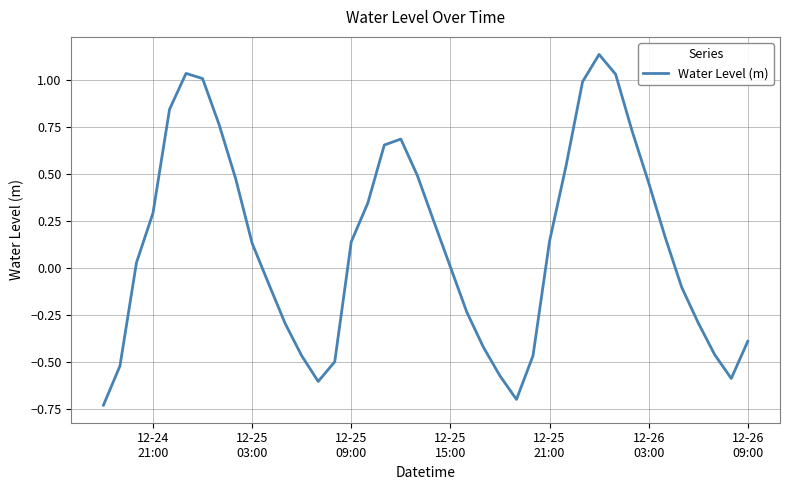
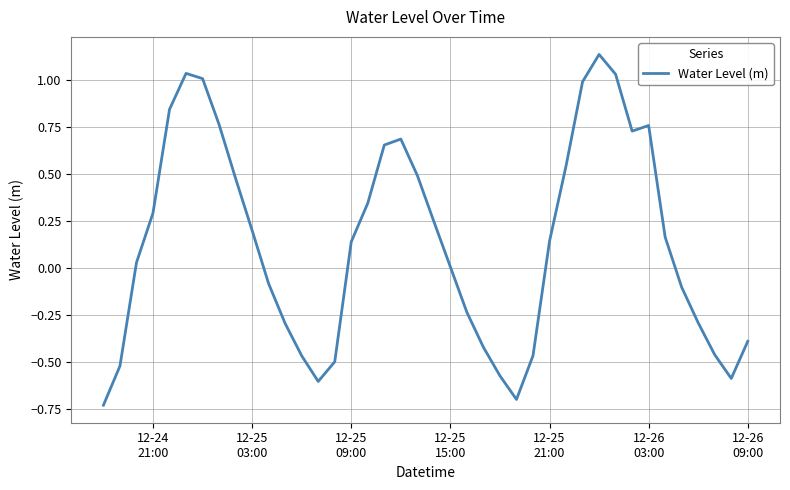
12-25 03:00: 0.13 -> 0.20
12-26 03:00: 0.45 -> 0.76
